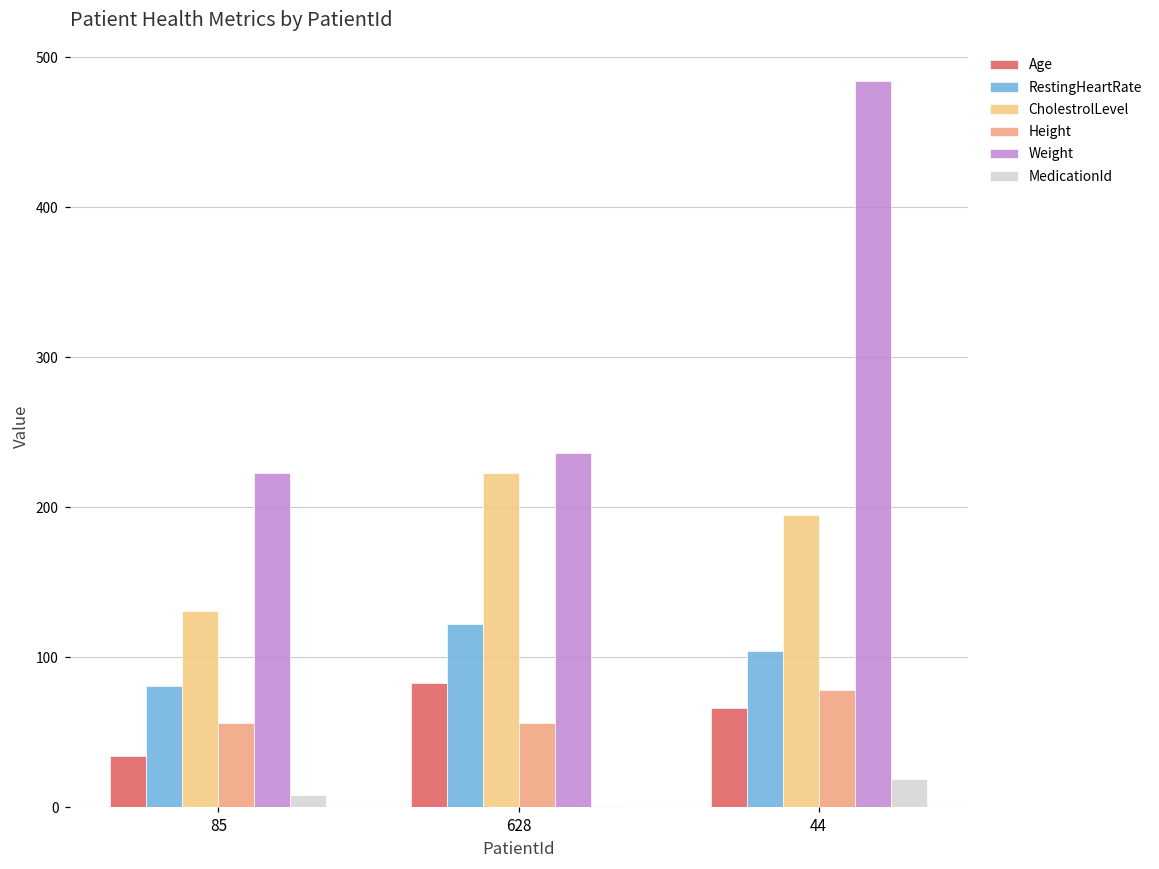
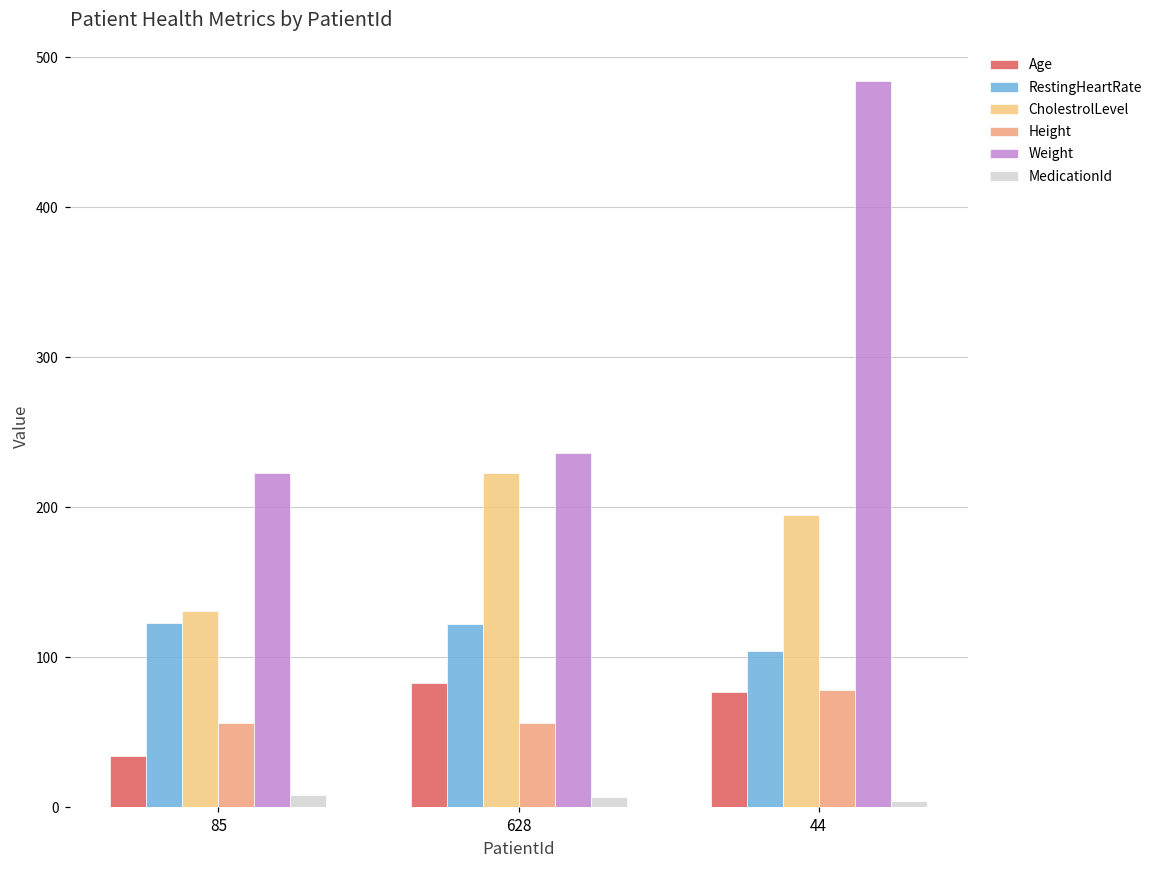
RestingHeartRate, 85: 81 -> 123
MedicationId, 628: 1 -> 7
Age, 44: 66 -> 77
MedicationId, 44: 19 -> 4
